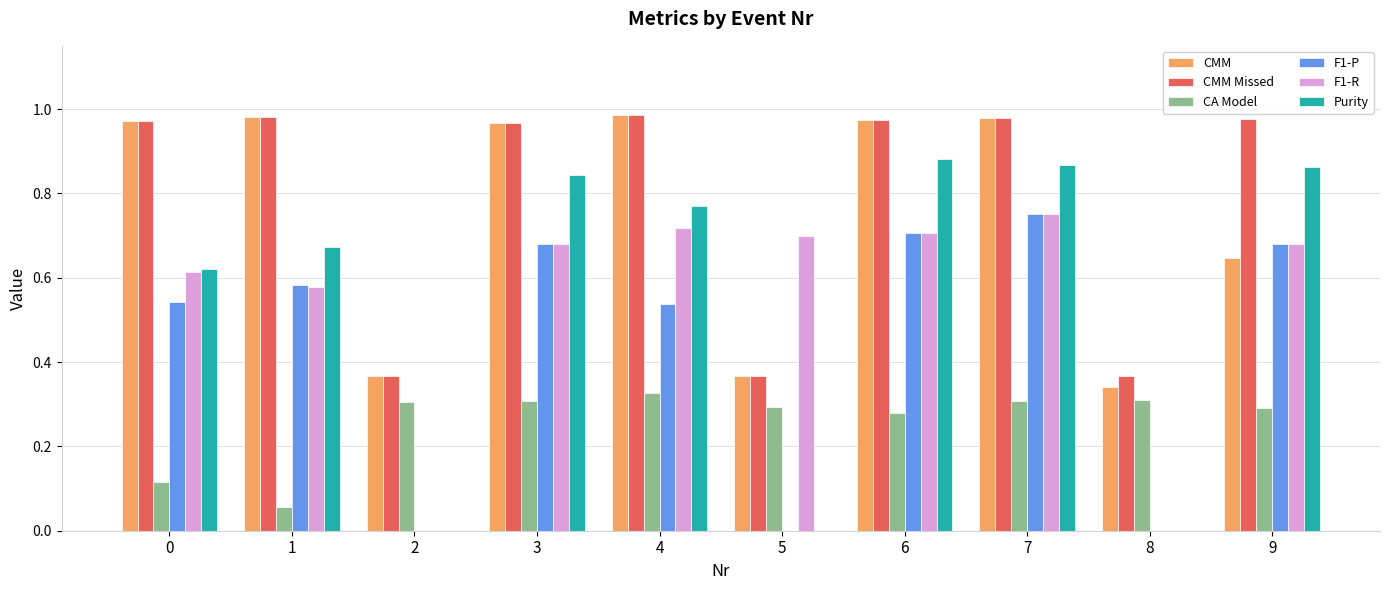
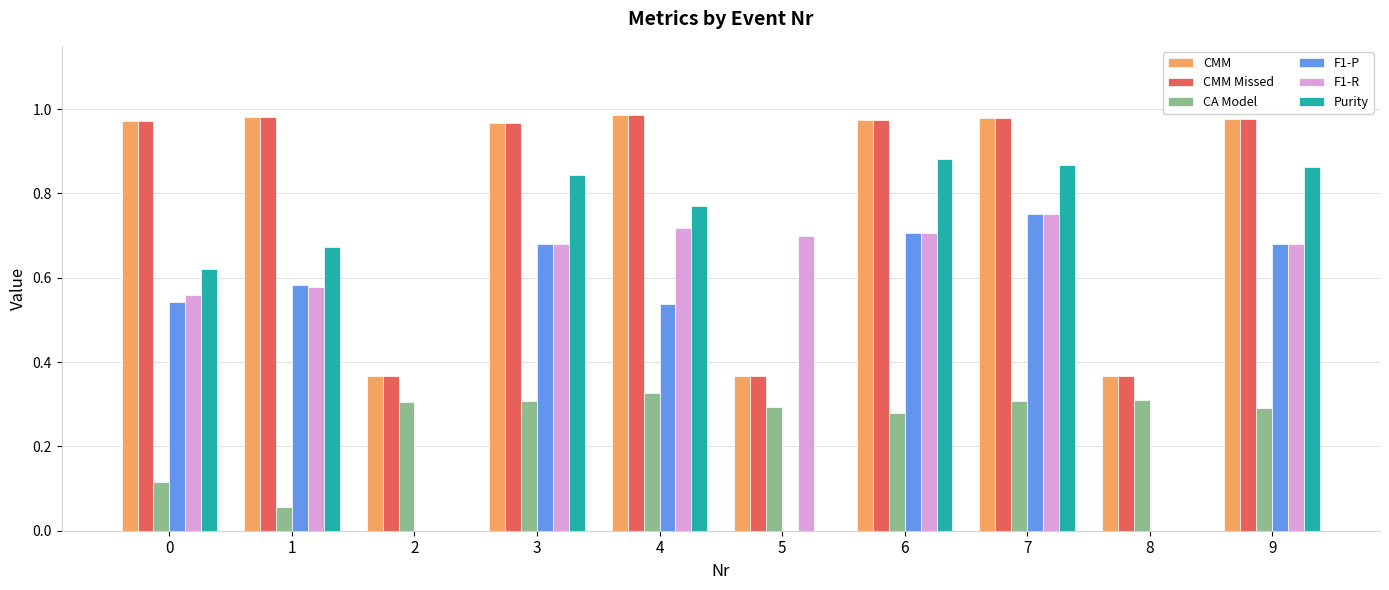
F1-R, 0: 0.61 -> 0.56
CMM, 8: 0.34 -> 0.37
CMM, 9: 0.65 -> 0.98
